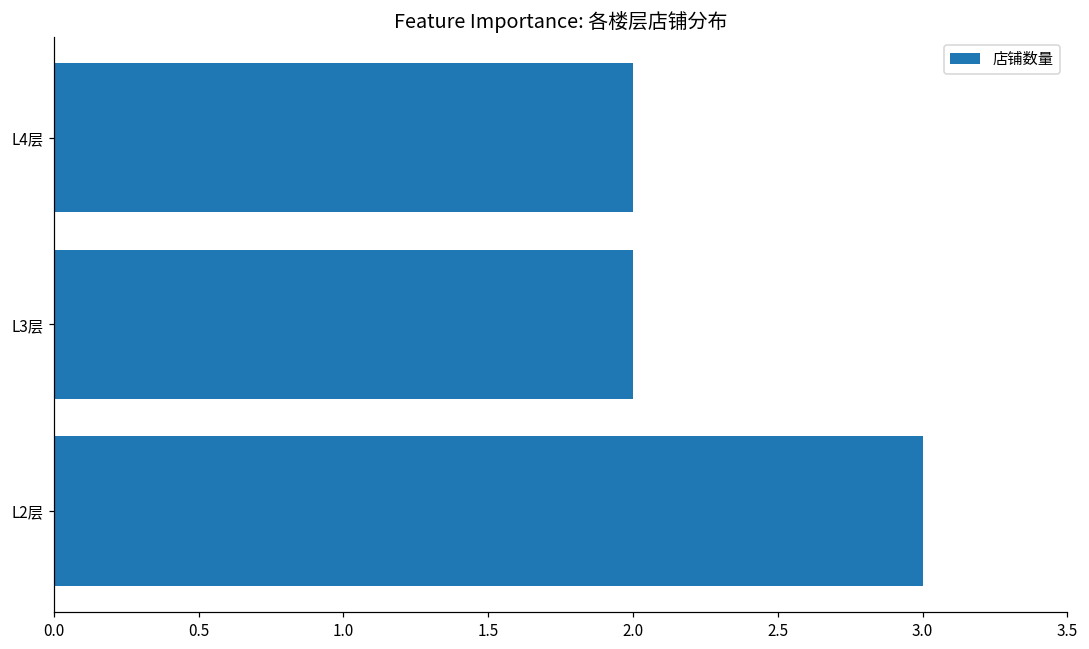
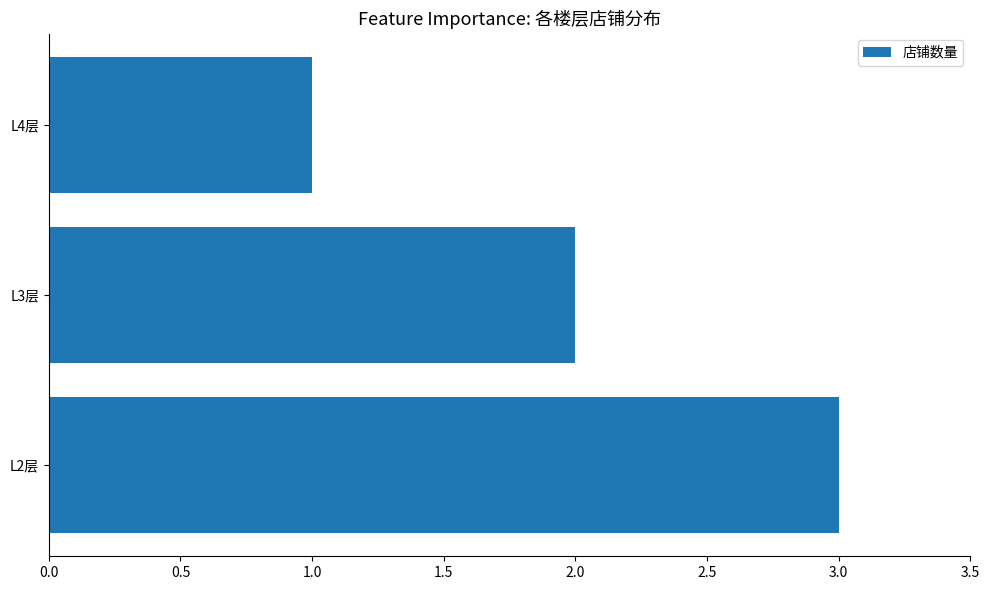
L4层: 2 -> 1
